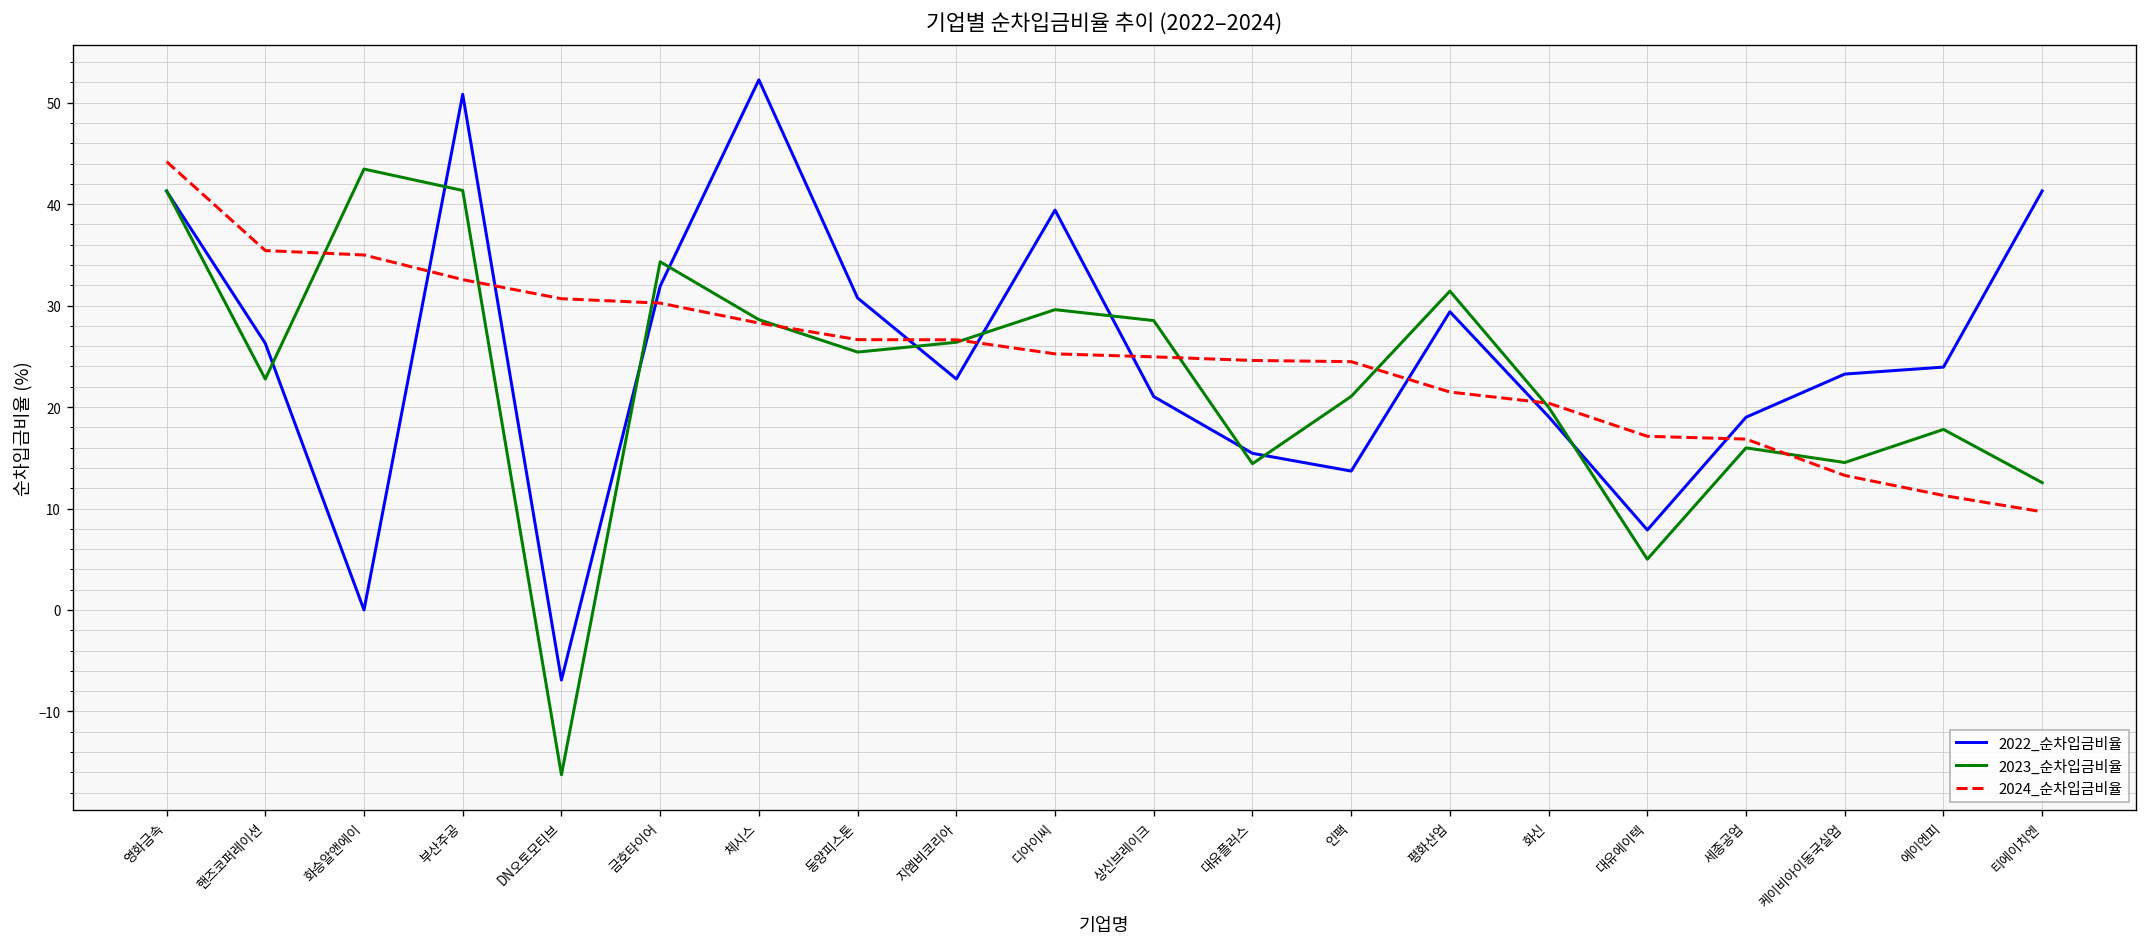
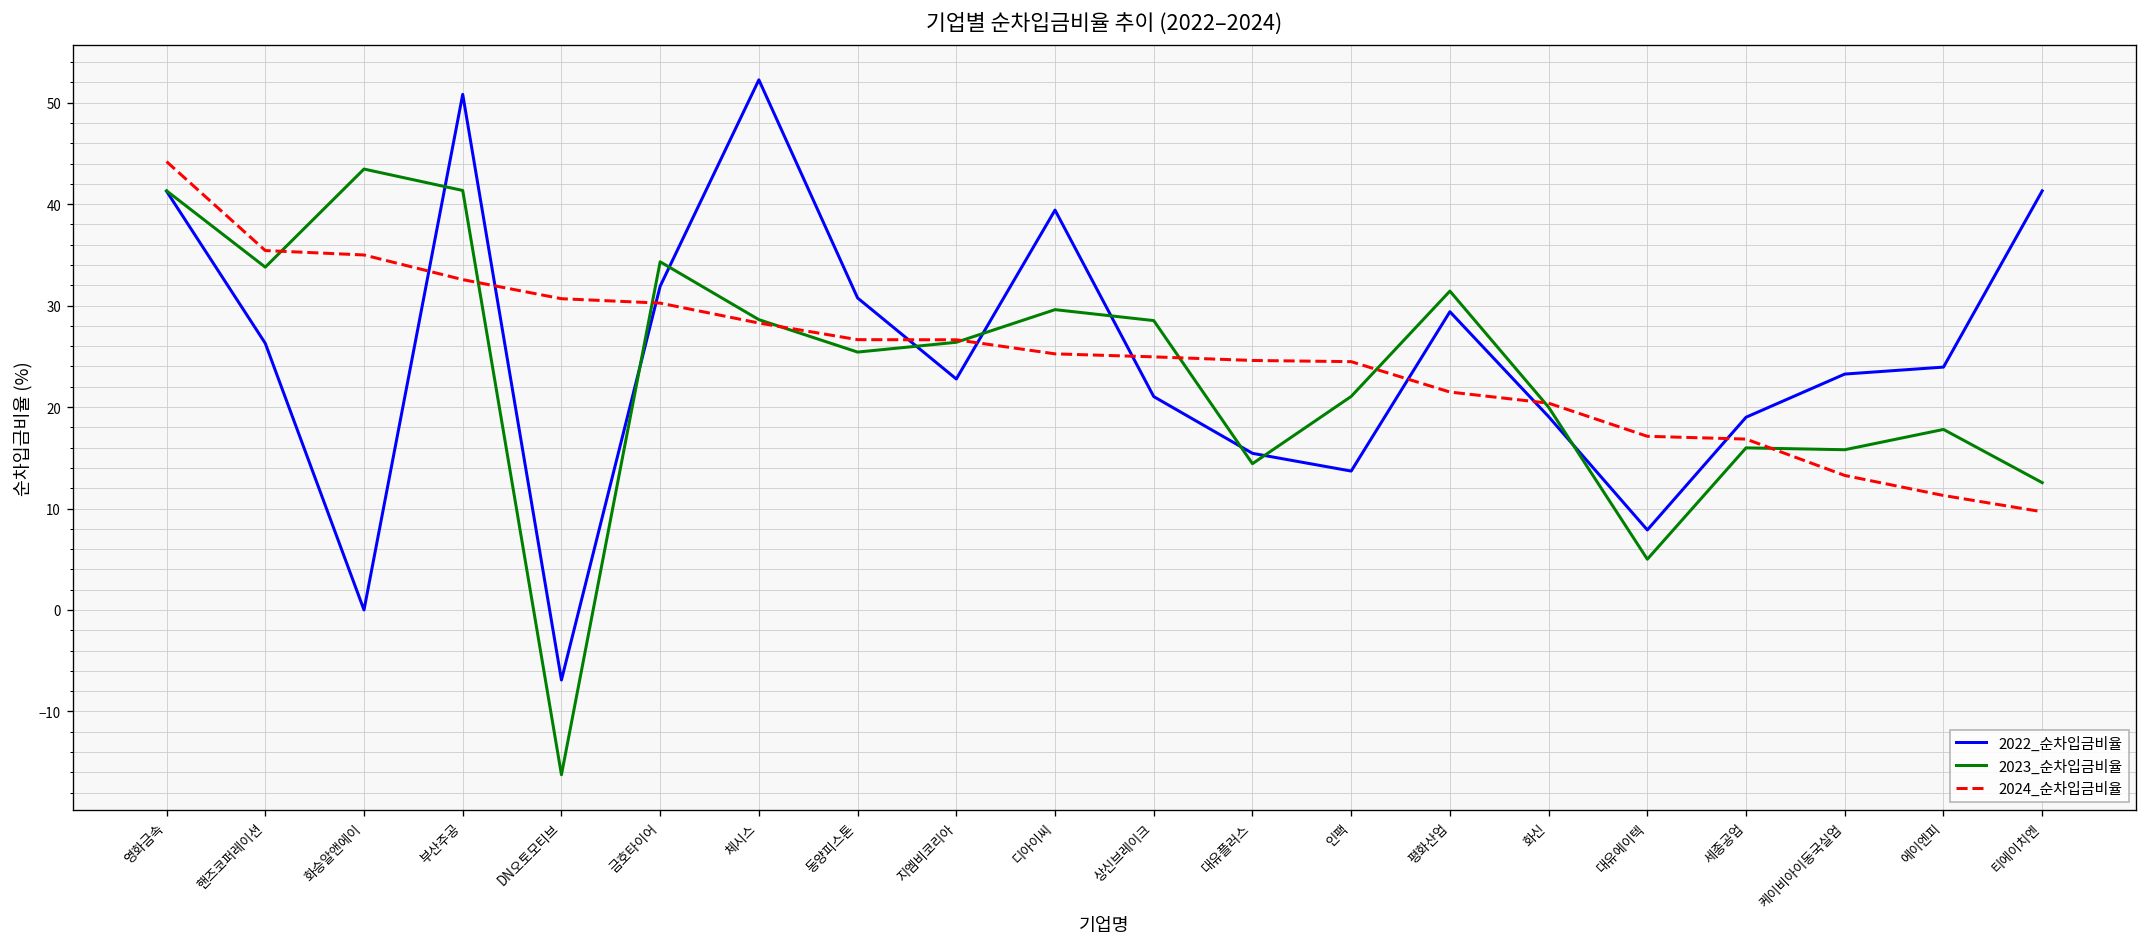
2023_순차입금비율, 핸즈코퍼레이션: 23 -> 34
2023_순차입금비율, 케이비아이동국실업: 15 -> 16
